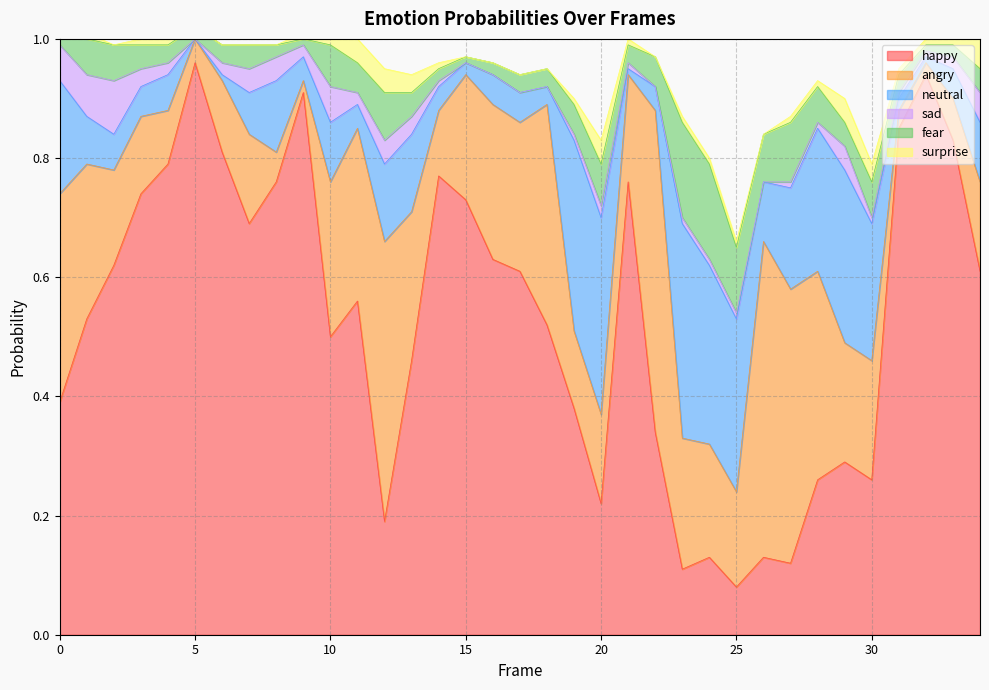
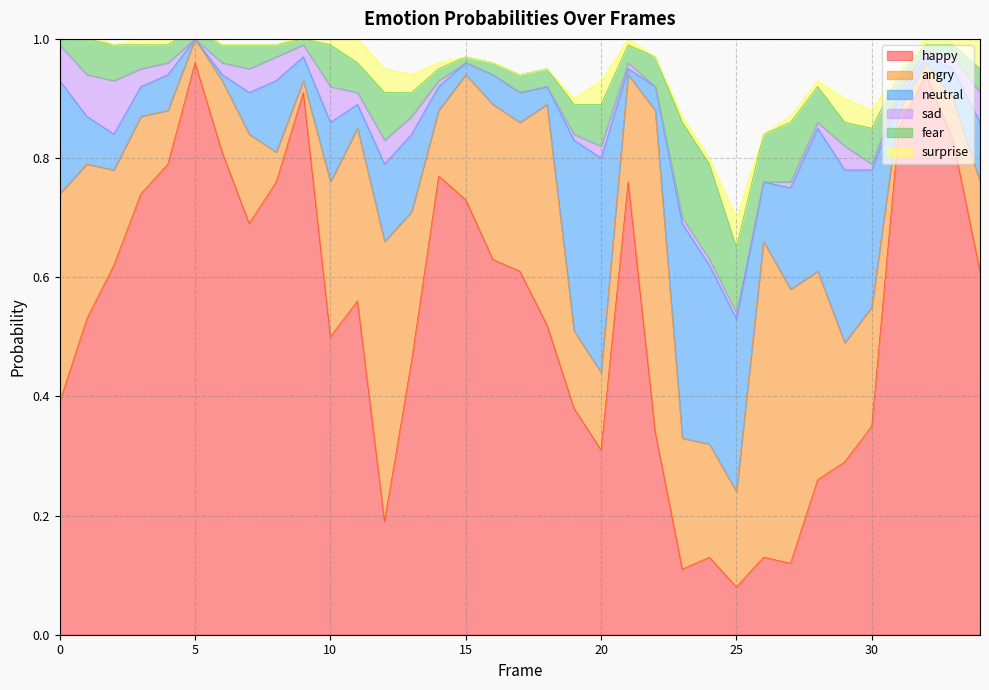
happy, 20: 0.22 -> 0.31
angry, 20: 0.15 -> 0.13
neutral, 20: 0.33 -> 0.36
surprise, 25: 0.01 -> 0.05
happy, 30: 0.26 -> 0.35
